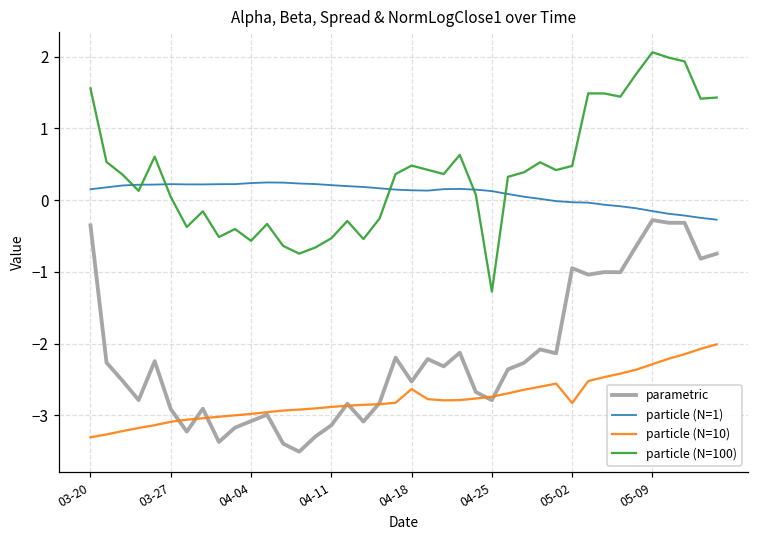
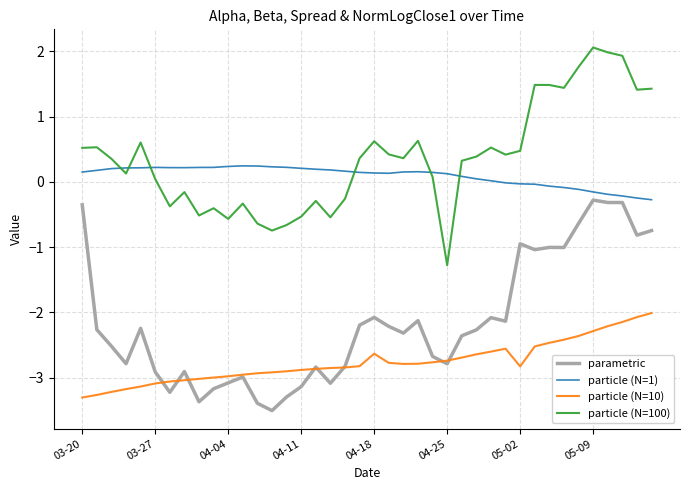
particle (N=100), 03-20: 1.6 -> 0.5
parametric, 04-18: -2.5 -> -2.1
particle (N=100), 04-18: 0.5 -> 0.6
